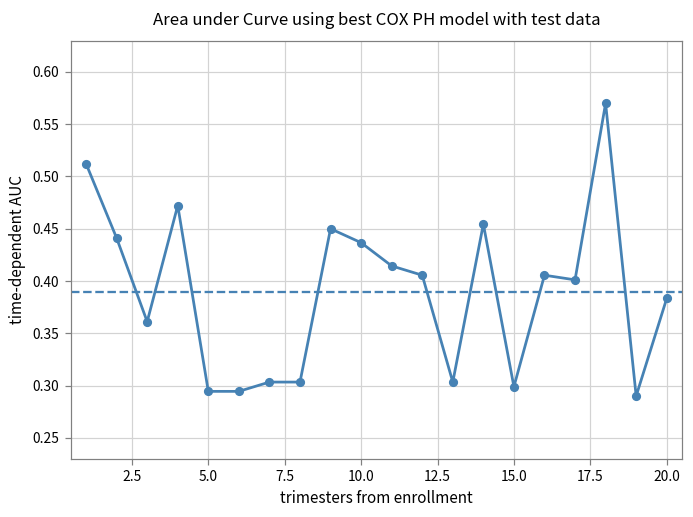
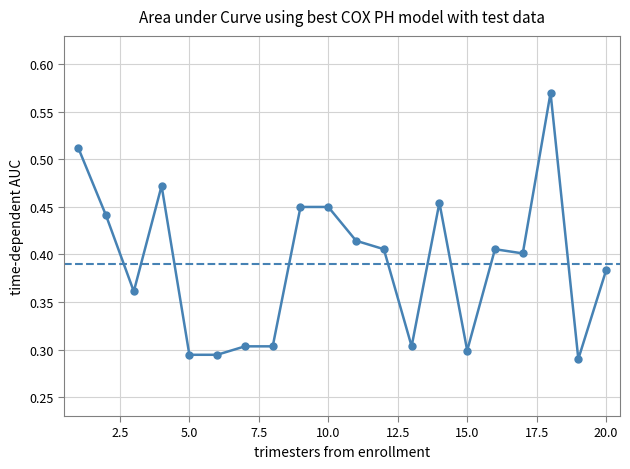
10.0: 0.44 -> 0.45
